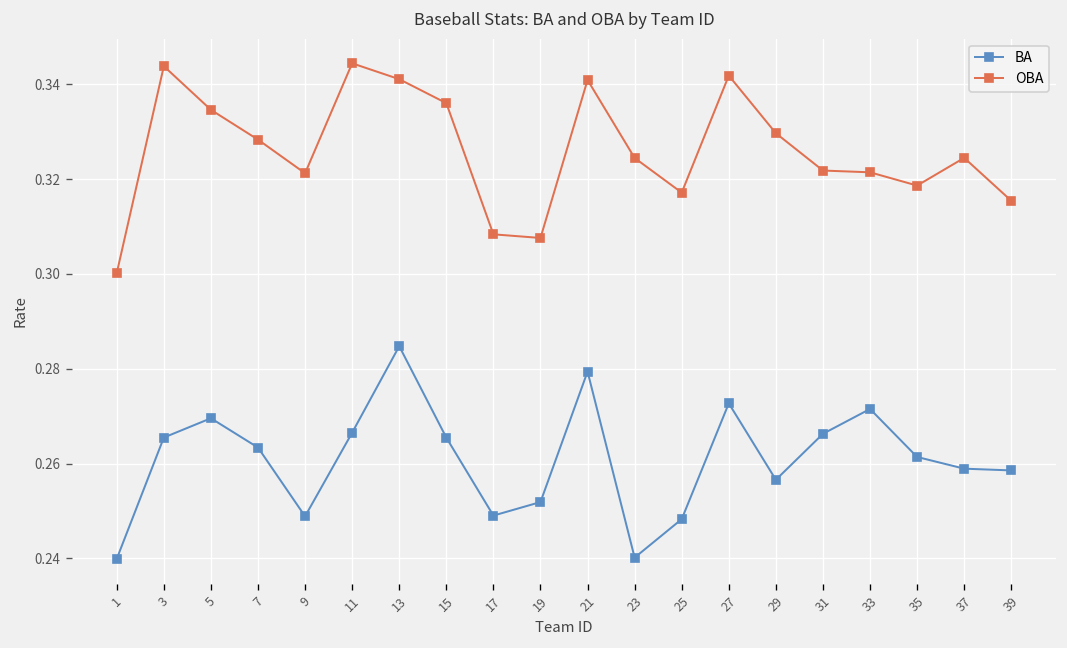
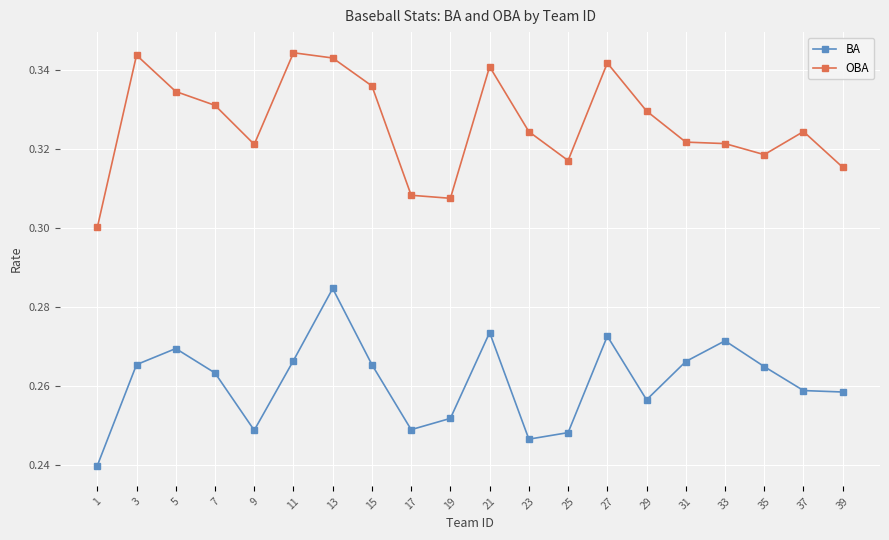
OBA, 7: 0.328 -> 0.331
OBA, 13: 0.341 -> 0.343
BA, 21: 0.279 -> 0.274
BA, 23: 0.240 -> 0.247
BA, 35: 0.261 -> 0.265
